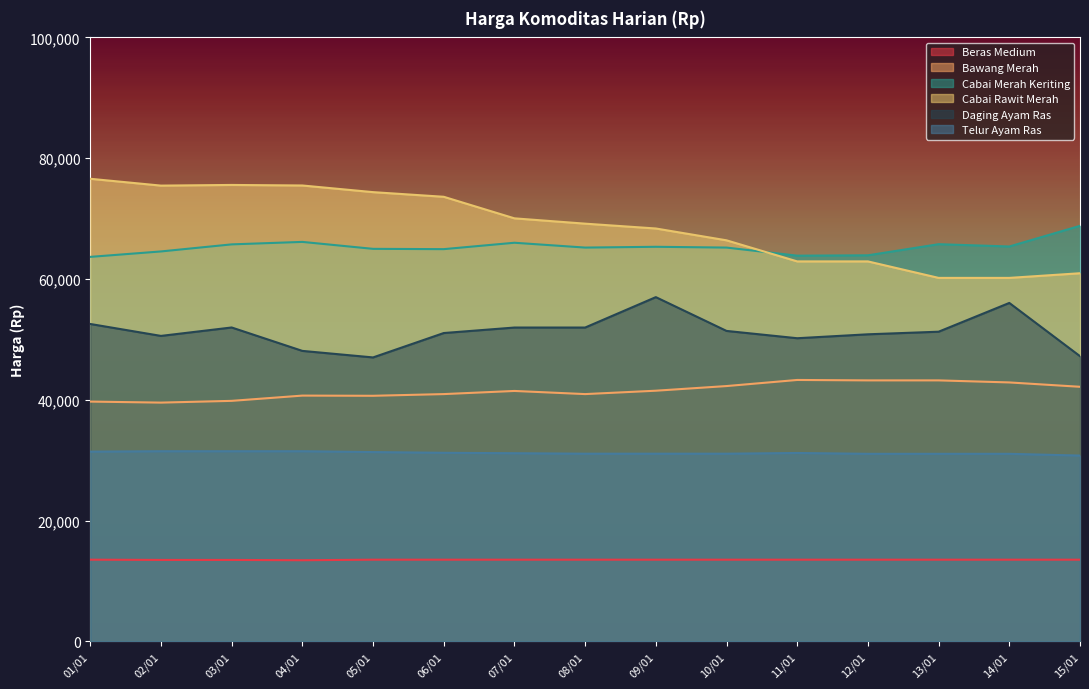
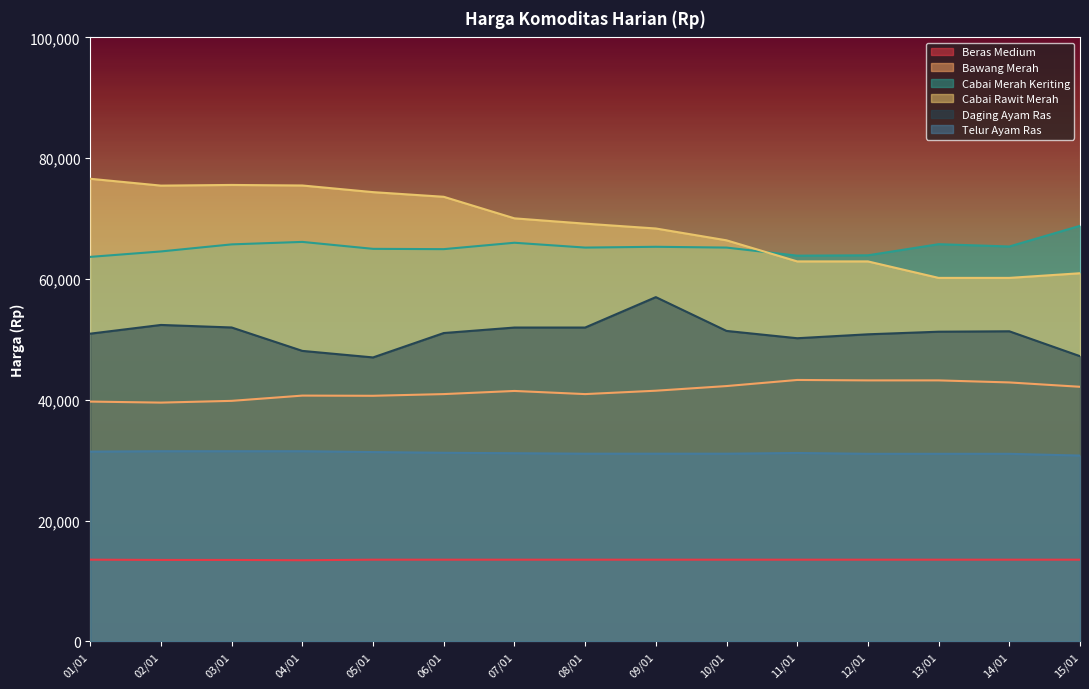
Daging Ayam Ras, 01/01: 53,000 -> 51,000
Daging Ayam Ras, 02/01: 51,000 -> 52,000
Daging Ayam Ras, 14/01: 56,000 -> 51,000
